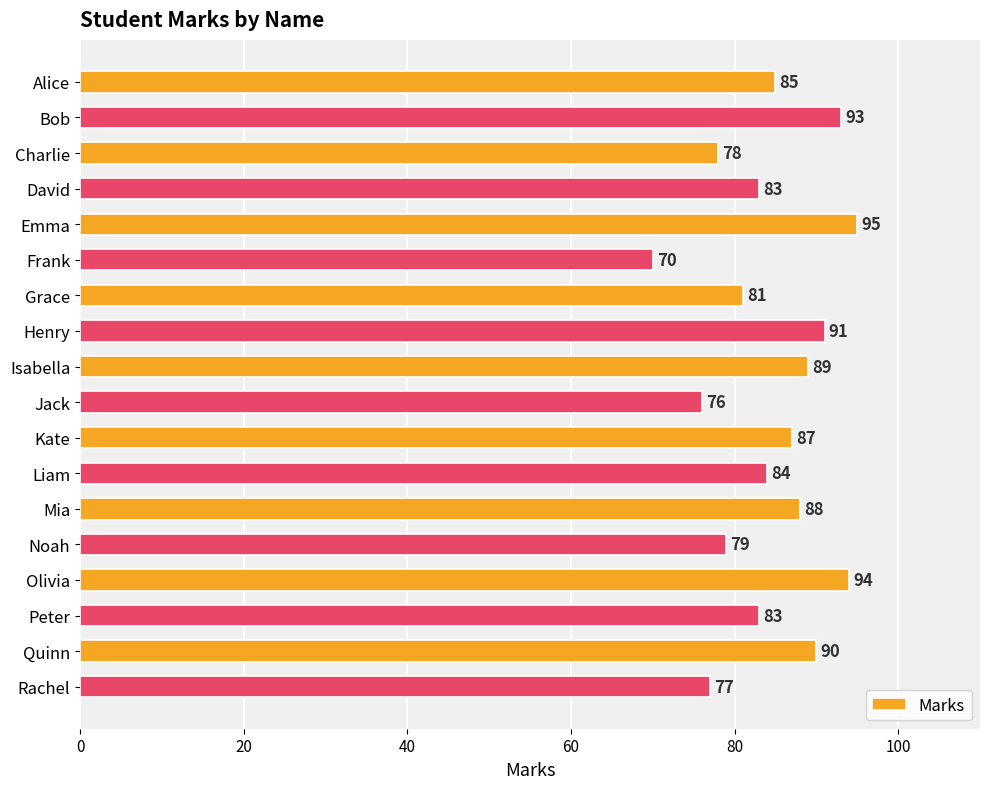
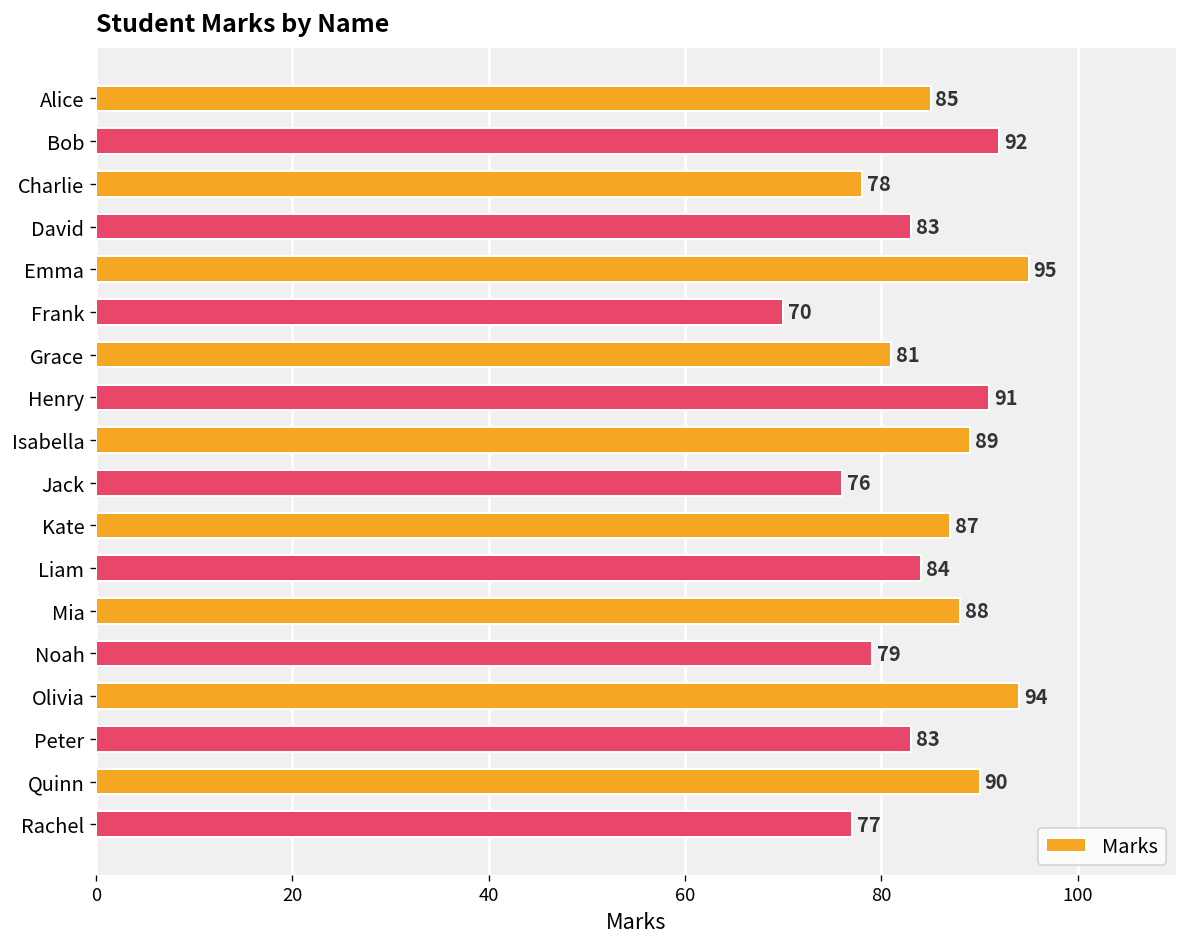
Bob: 93 -> 92
